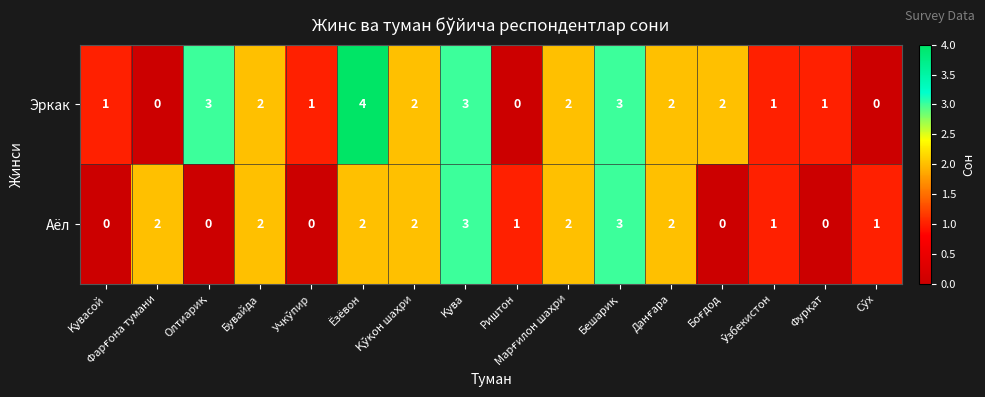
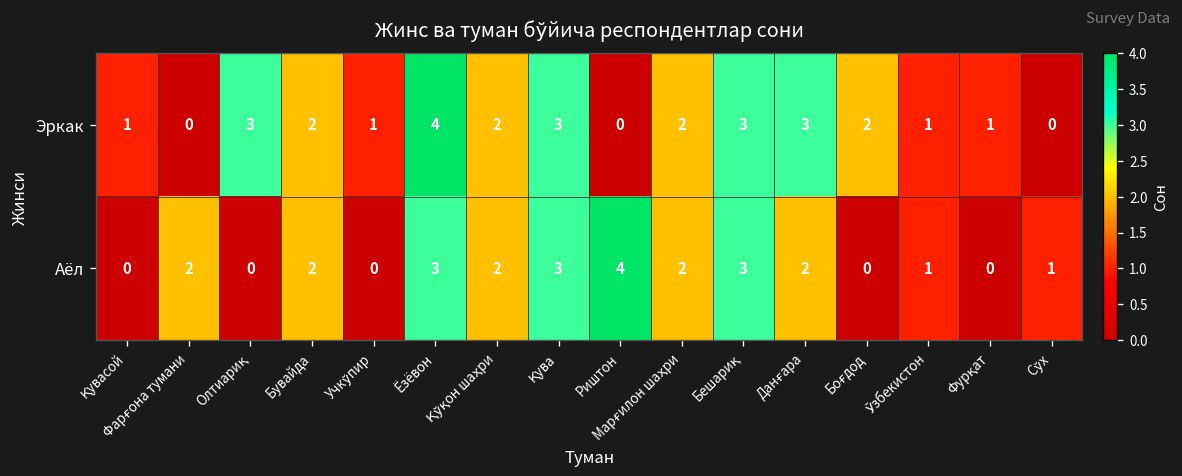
Эркак, Данғара: 2 -> 3
Аёл, Ёзёвон: 2 -> 3
Аёл, Риштон: 1 -> 4
